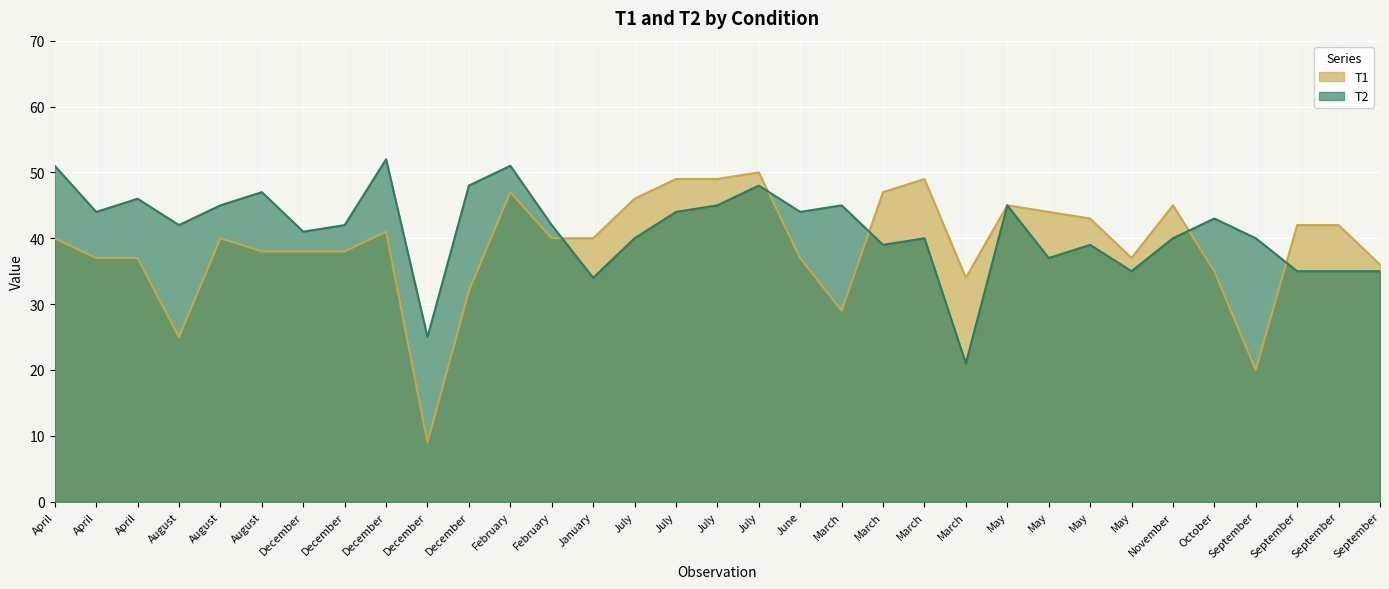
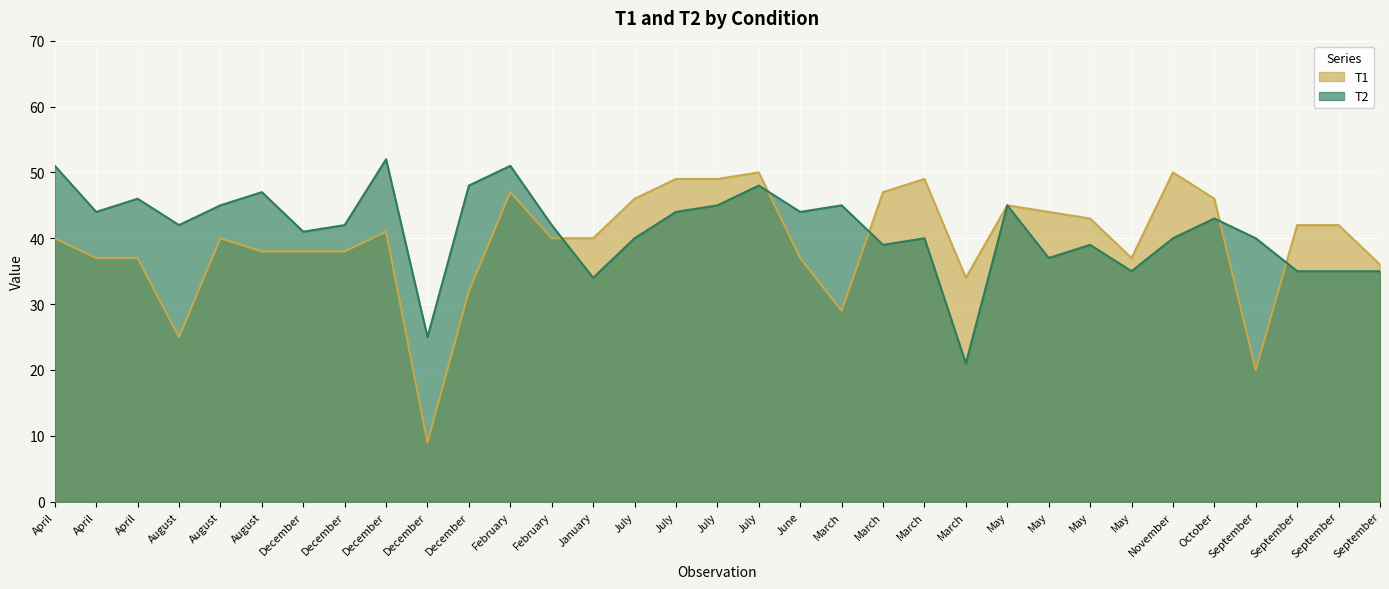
T1, November: 45 -> 50
T1, October: 35 -> 46
